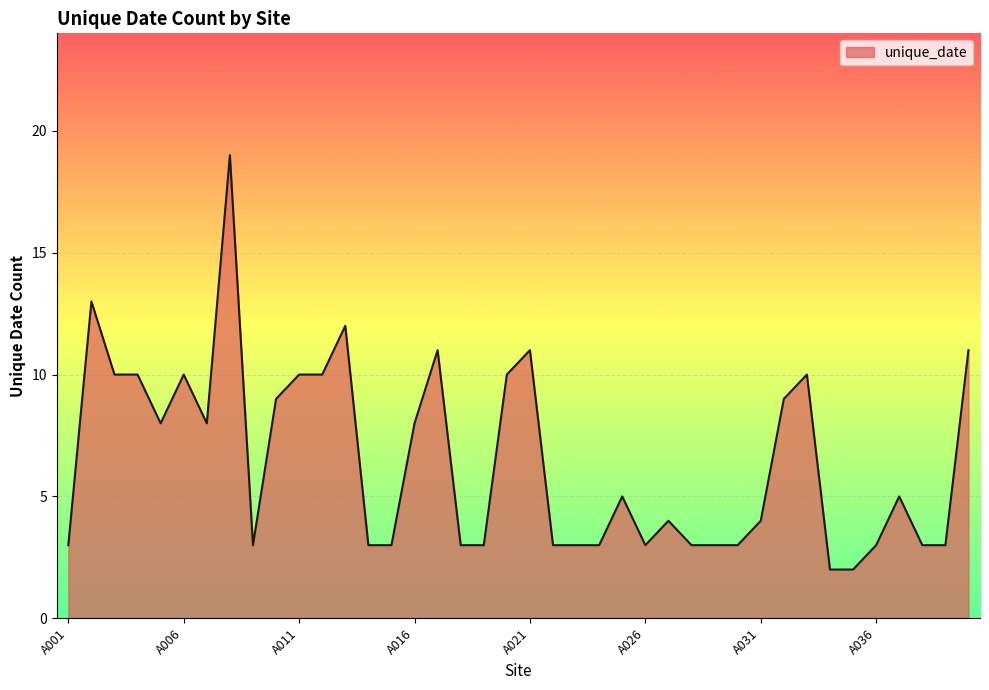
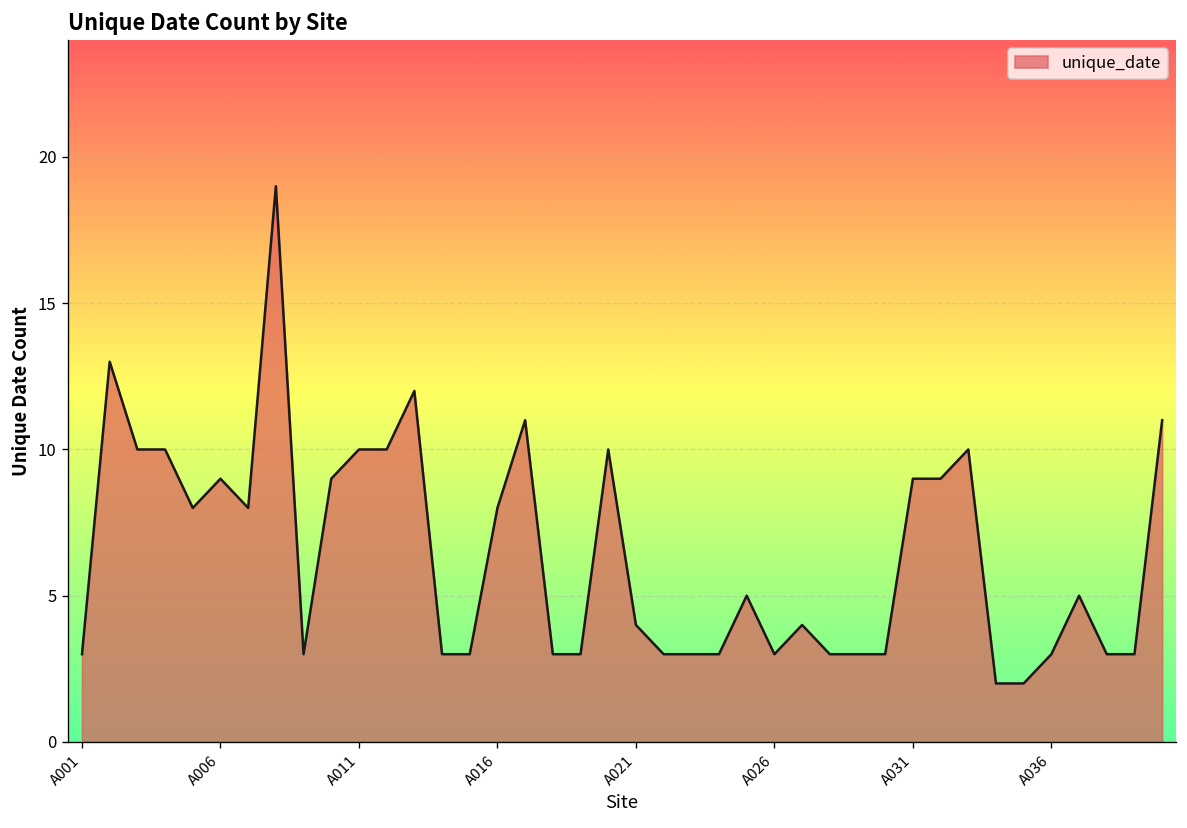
A006: 10 -> 9
A021: 11 -> 4
A031: 4 -> 9
